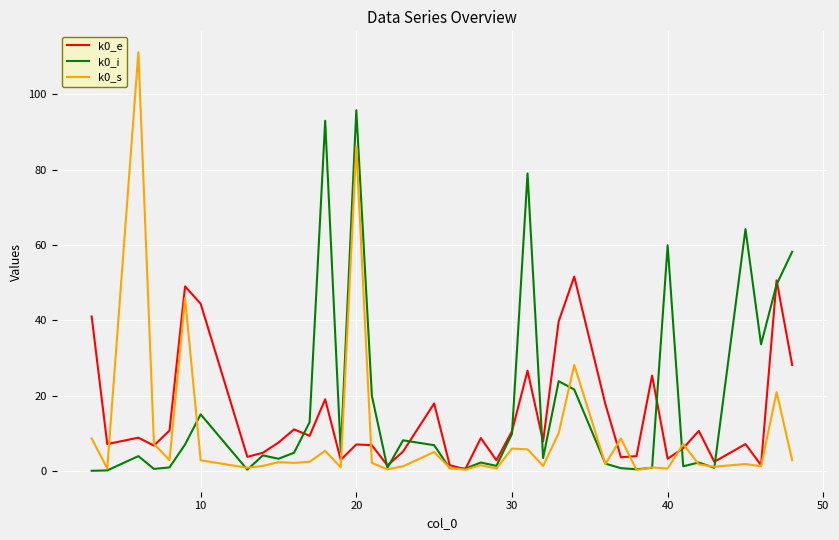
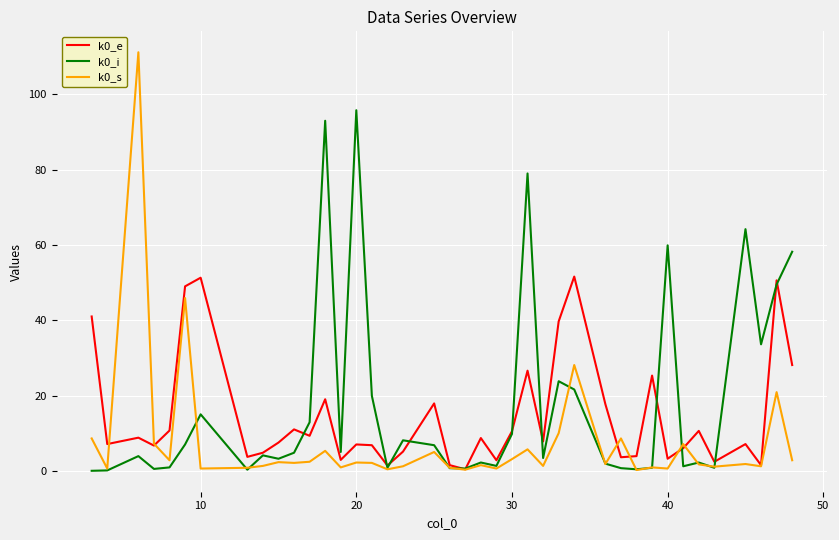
k0_e, 10: 44 -> 51
k0_s, 10: 3 -> 1
k0_s, 20: 86 -> 2
k0_s, 30: 6 -> 3
